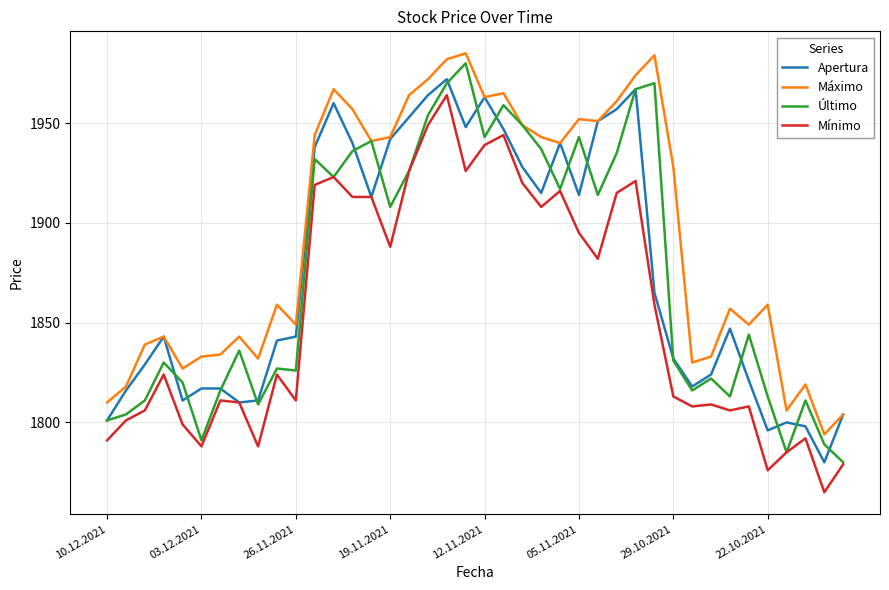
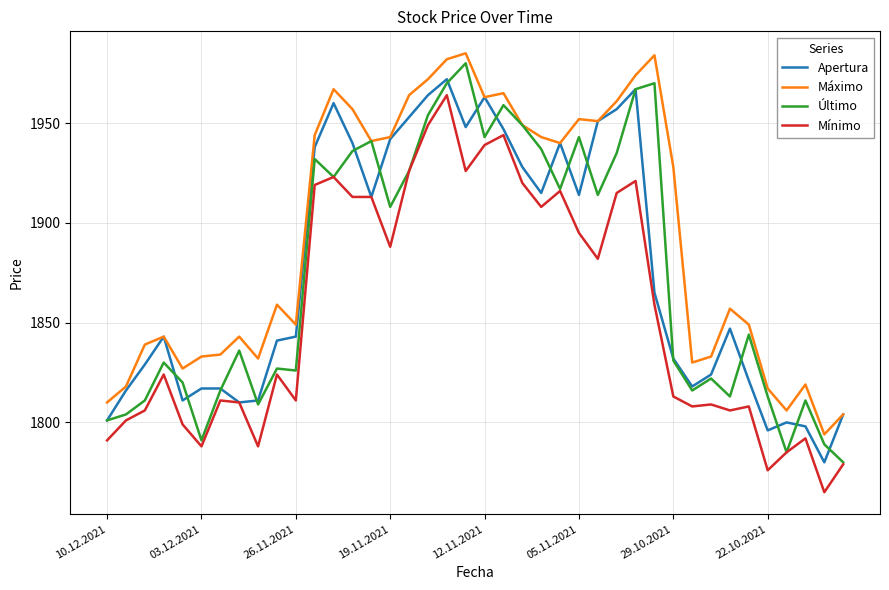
Máximo, 22.10.2021: 1859 -> 1817
